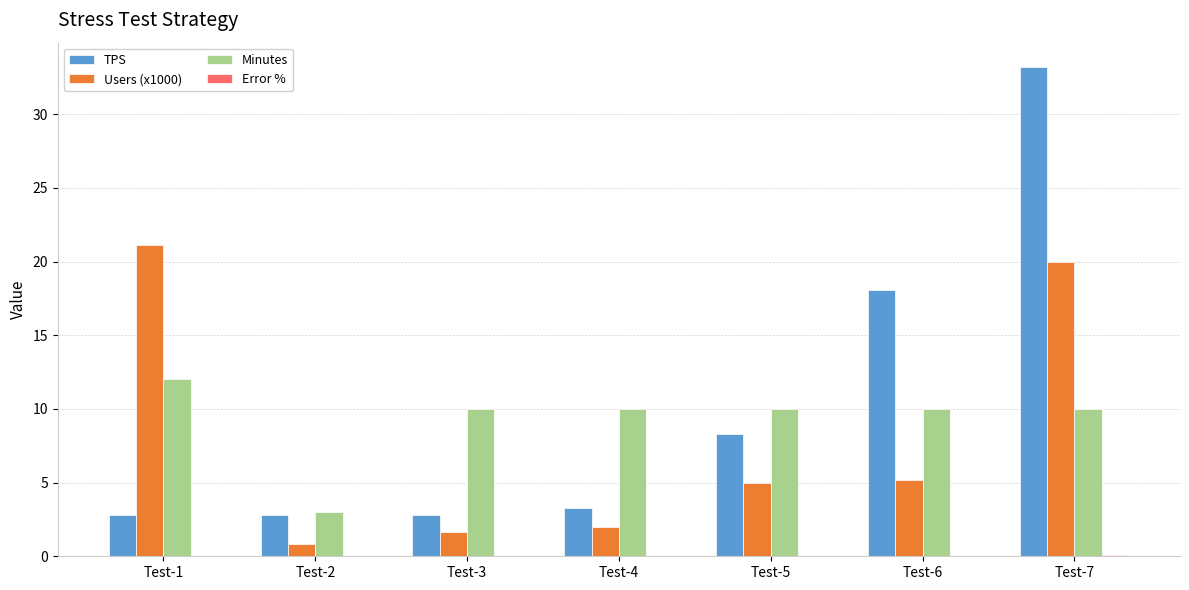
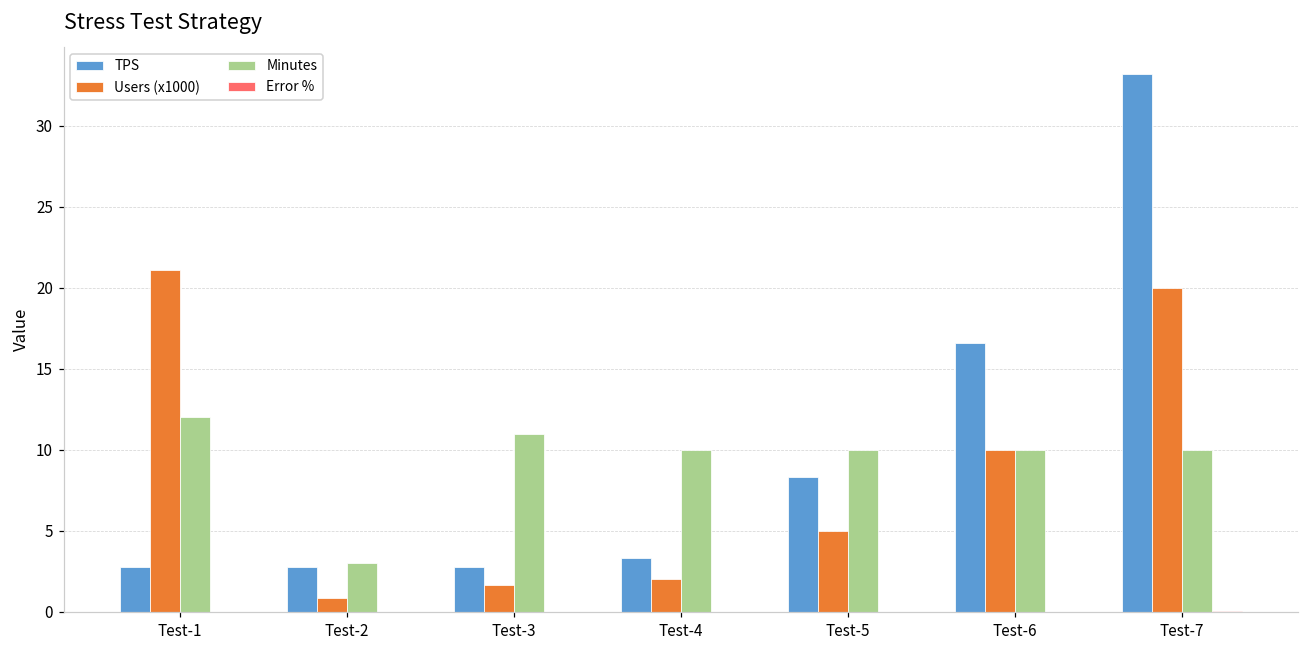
Minutes, Test-3: 10 -> 11
TPS, Test-6: 18.1 -> 16.6
Users (x1000), Test-6: 5.2 -> 10.0
